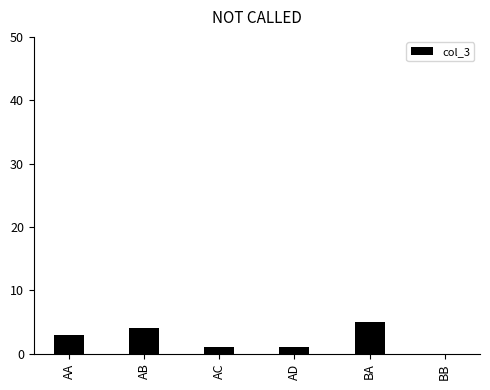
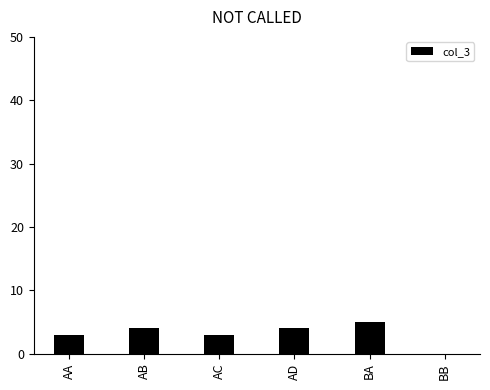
AC: 1 -> 3
AD: 1 -> 4
